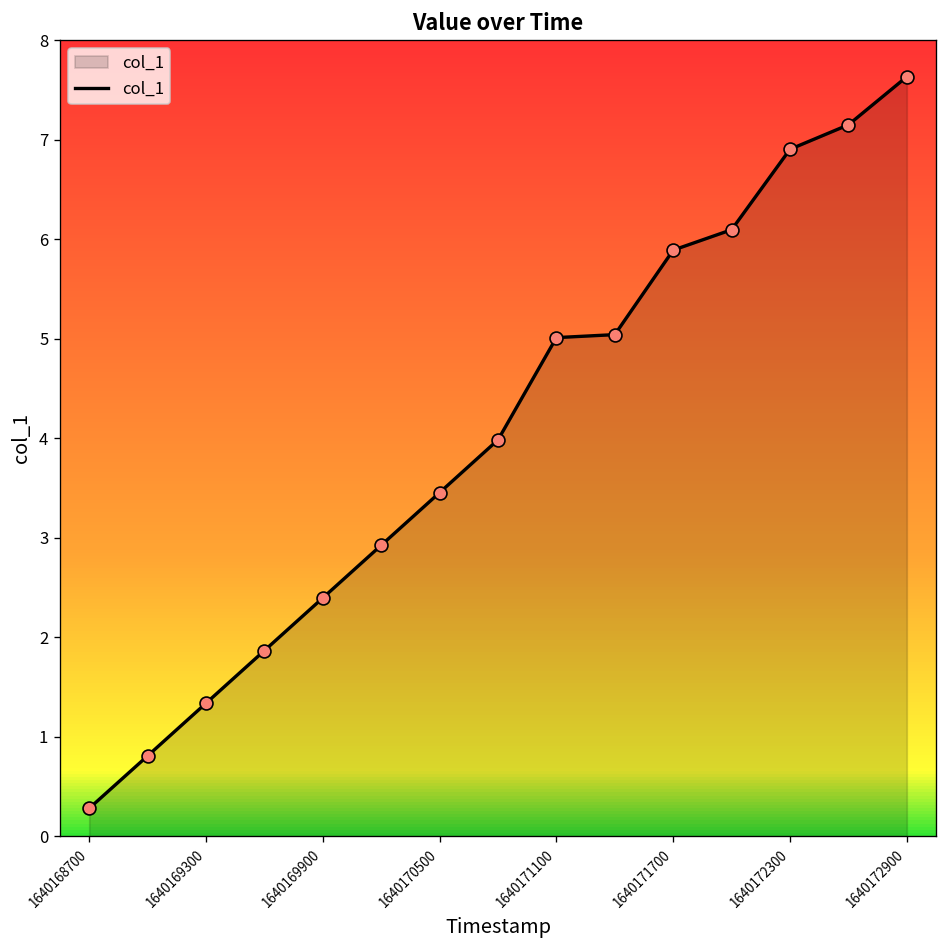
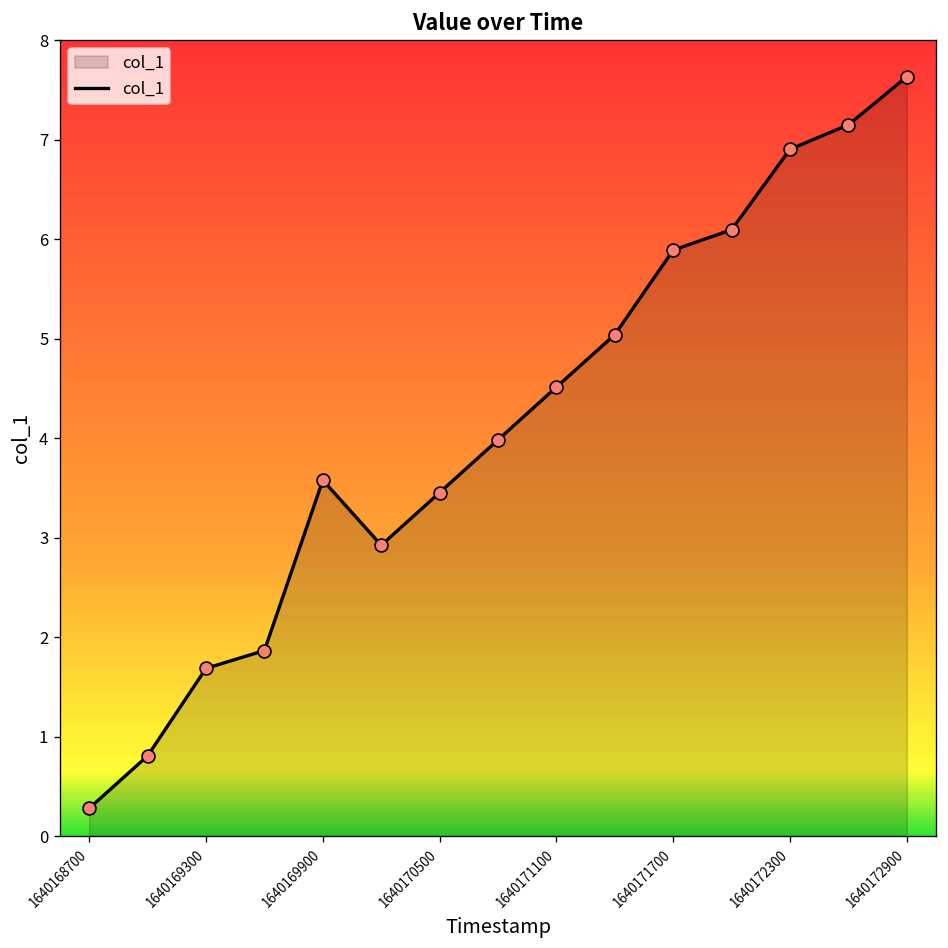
1640169300: 1.3 -> 1.7
1640169900: 2.4 -> 3.6
1640171100: 5.0 -> 4.5
